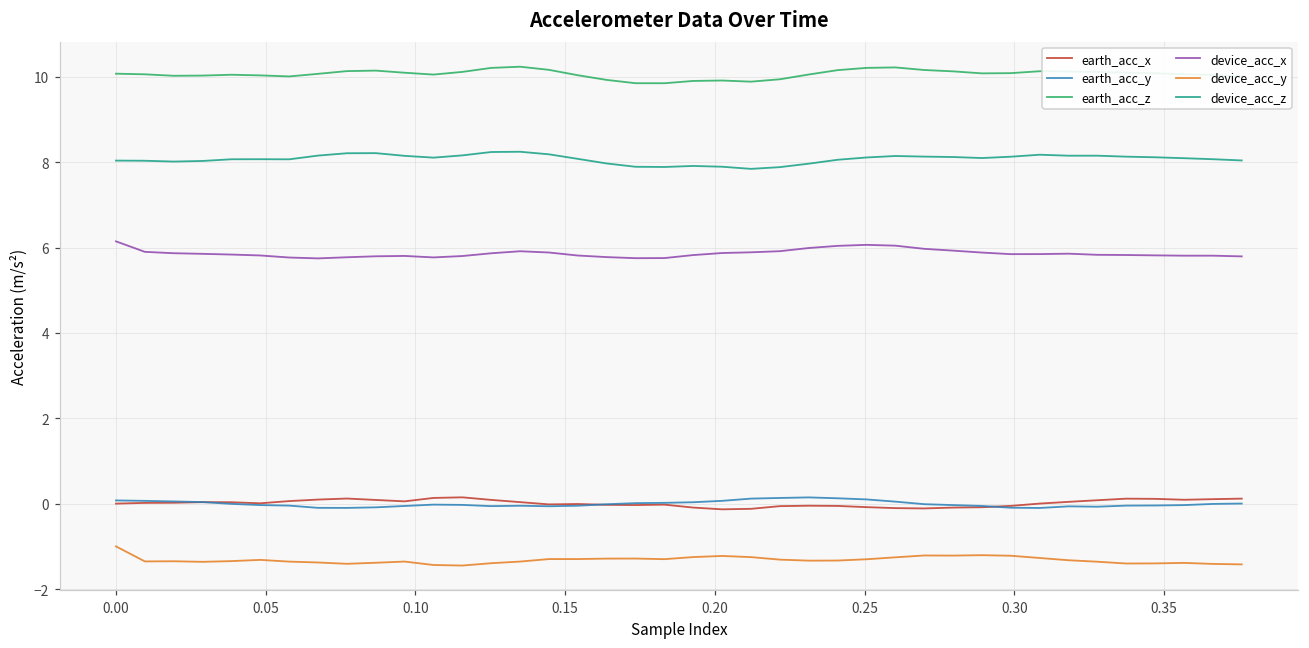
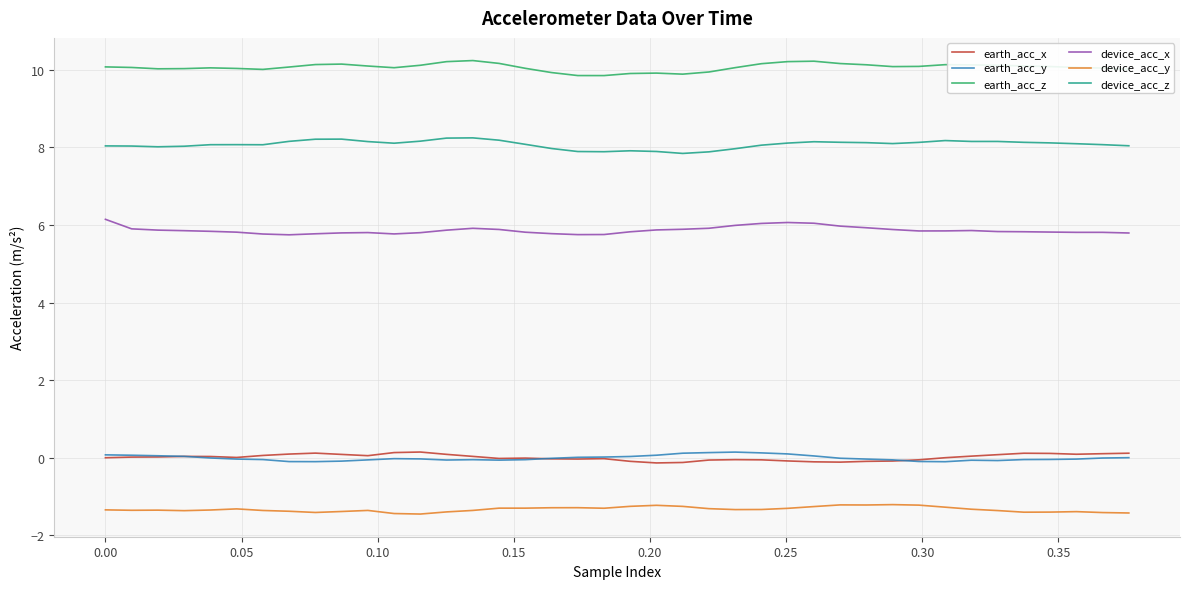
device_acc_y, 0.00: -1.0 -> -1.3
